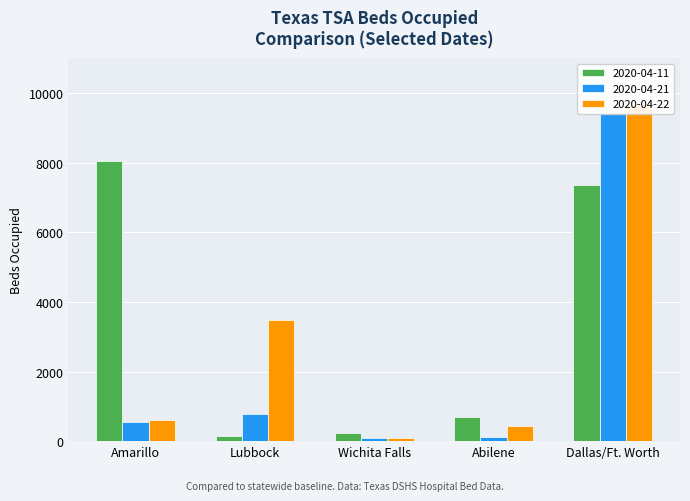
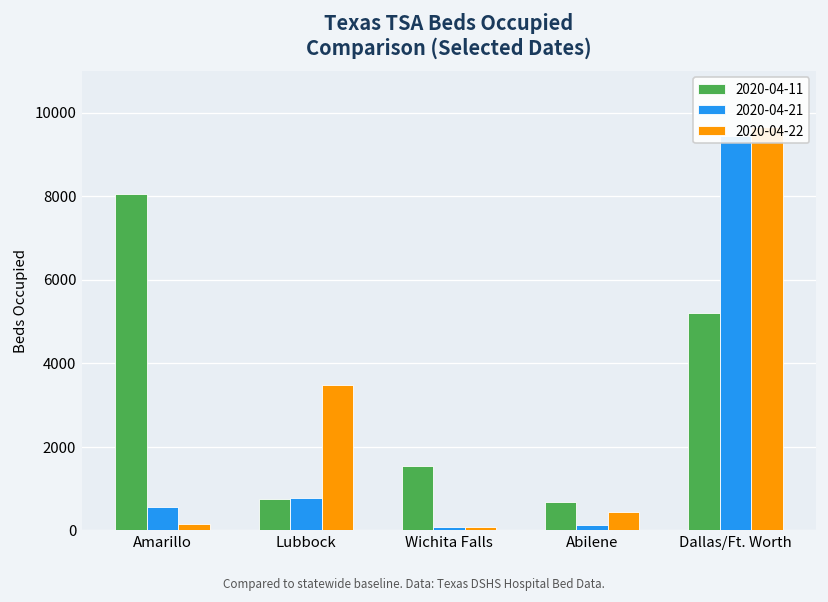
2020-04-22, Amarillo: 600 -> 100
2020-04-11, Lubbock: 200 -> 800
2020-04-11, Wichita Falls: 200 -> 1500
2020-04-11, Dallas/Ft. Worth: 7300 -> 5200
